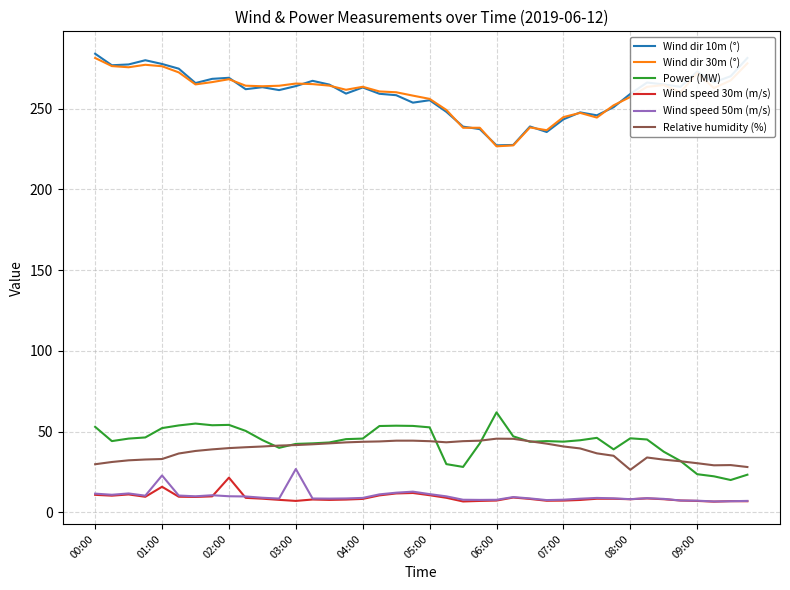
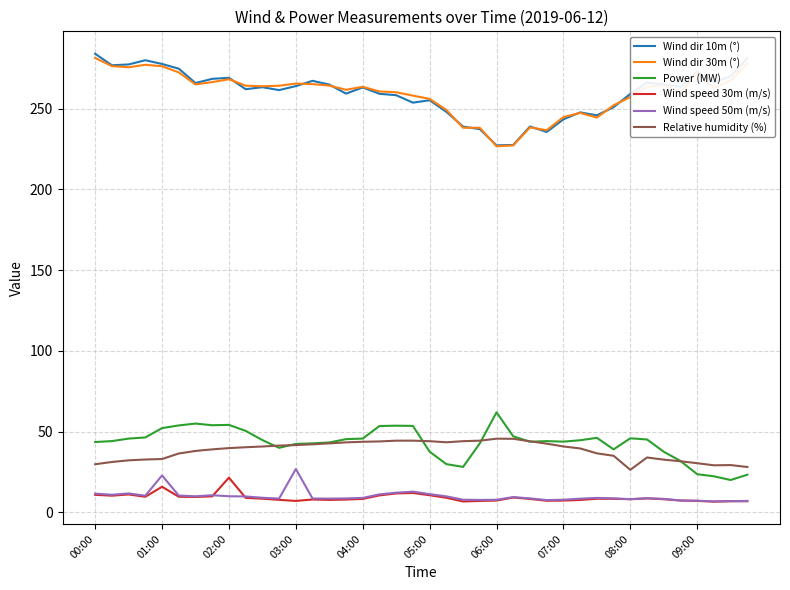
Power (MW), 00:00: 53 -> 44
Power (MW), 05:00: 53 -> 38
